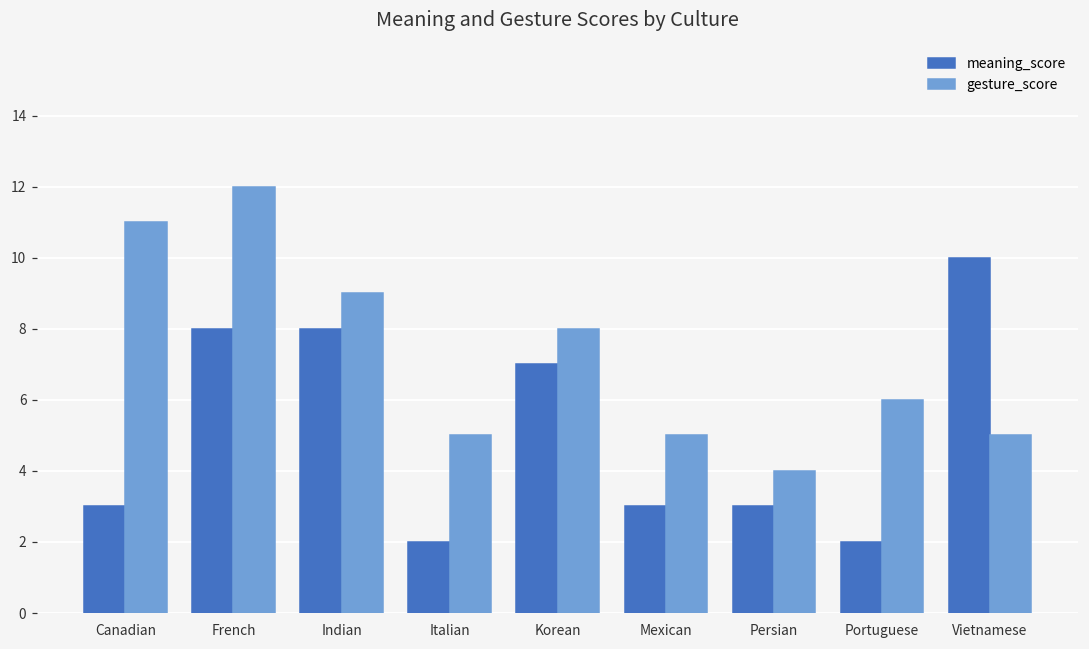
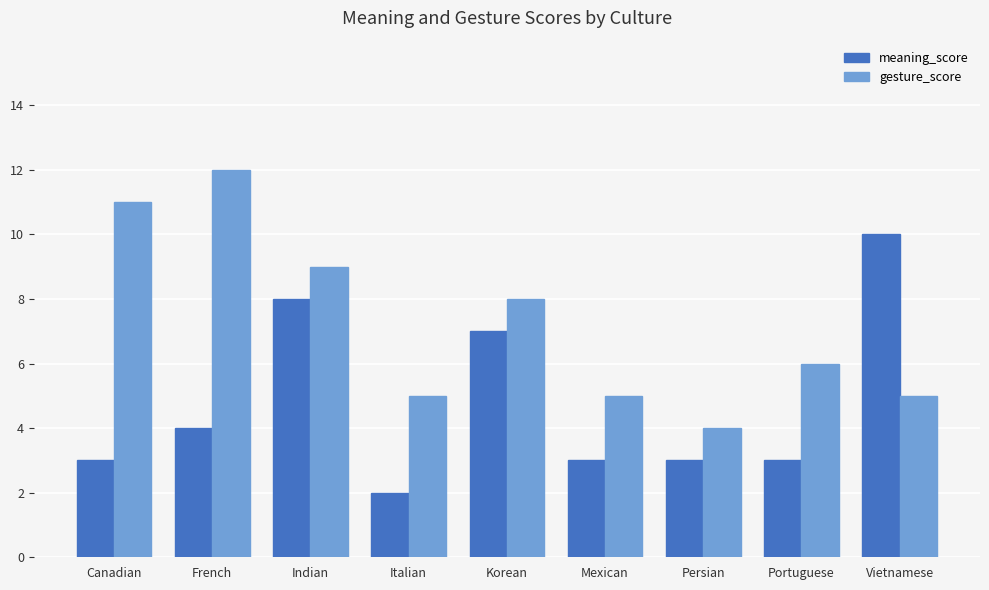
meaning_score, French: 8 -> 4
meaning_score, Portuguese: 2 -> 3
